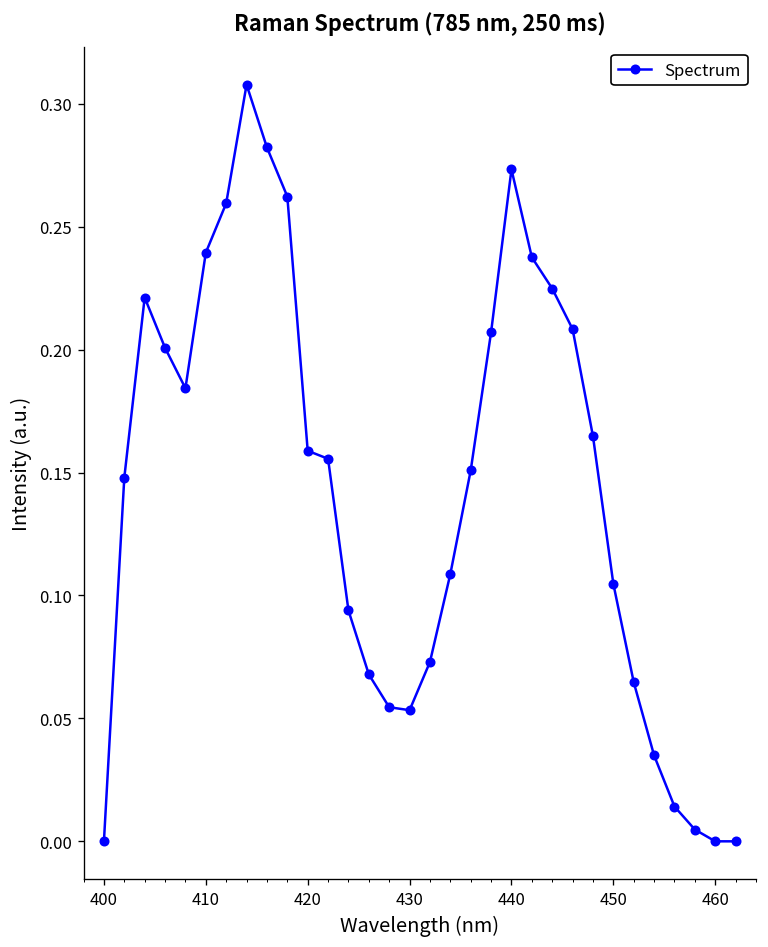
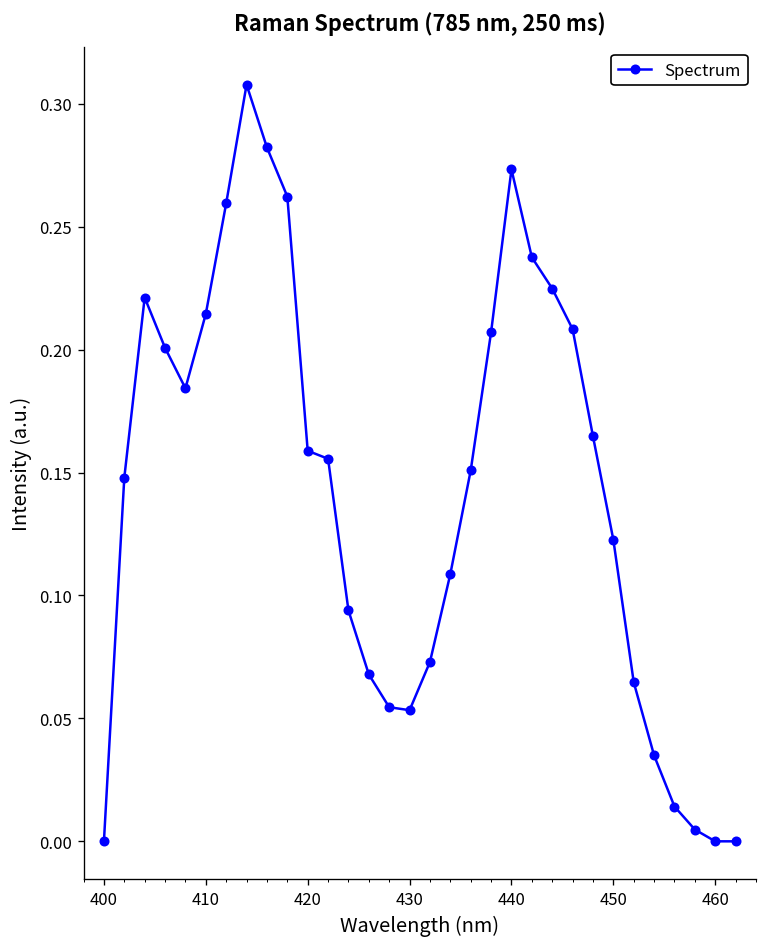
410: 0.239 -> 0.215
450: 0.105 -> 0.123
